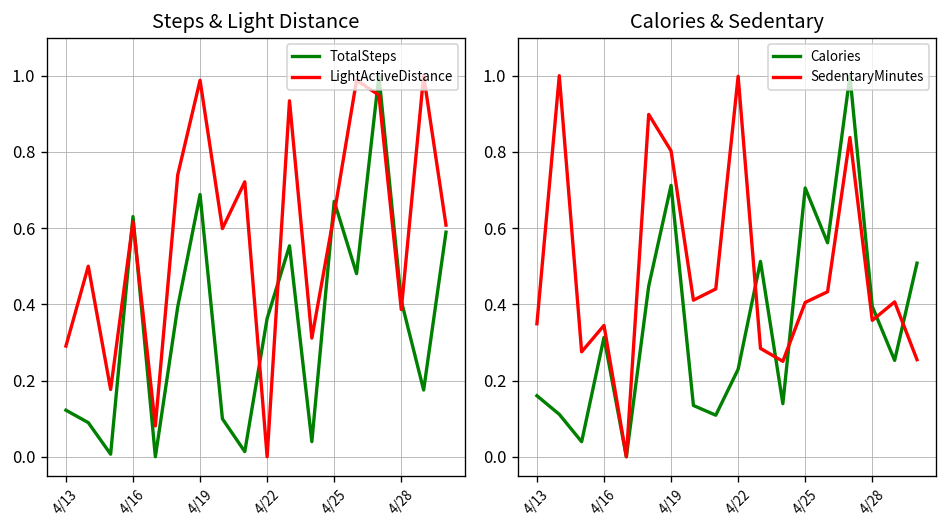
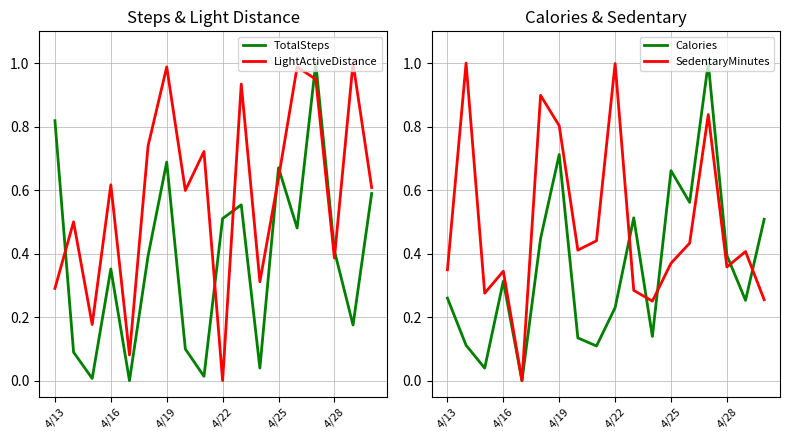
Steps & Light Distance, TotalSteps, 4/13: 0.12 -> 0.82
Steps & Light Distance, TotalSteps, 4/16: 0.63 -> 0.35
Steps & Light Distance, TotalSteps, 4/22: 0.36 -> 0.51
Calories & Sedentary, Calories, 4/13: 0.16 -> 0.26
Calories & Sedentary, Calories, 4/25: 0.71 -> 0.66
Calories & Sedentary, SedentaryMinutes, 4/25: 0.41 -> 0.37
